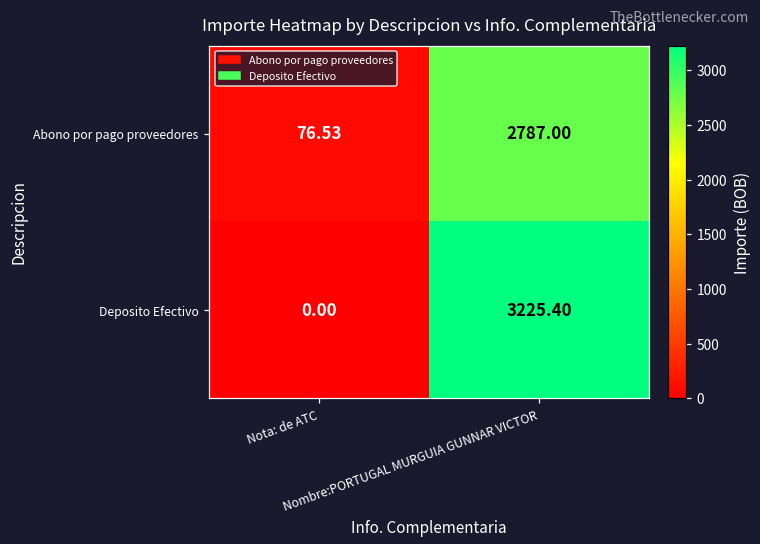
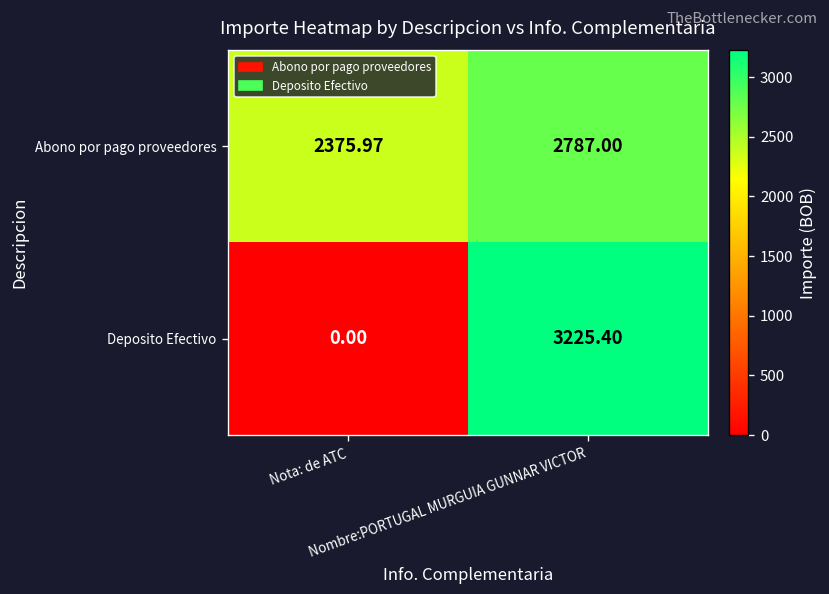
Abono por pago proveedores, Nota: de ATC: 76.53 -> 2375.97
